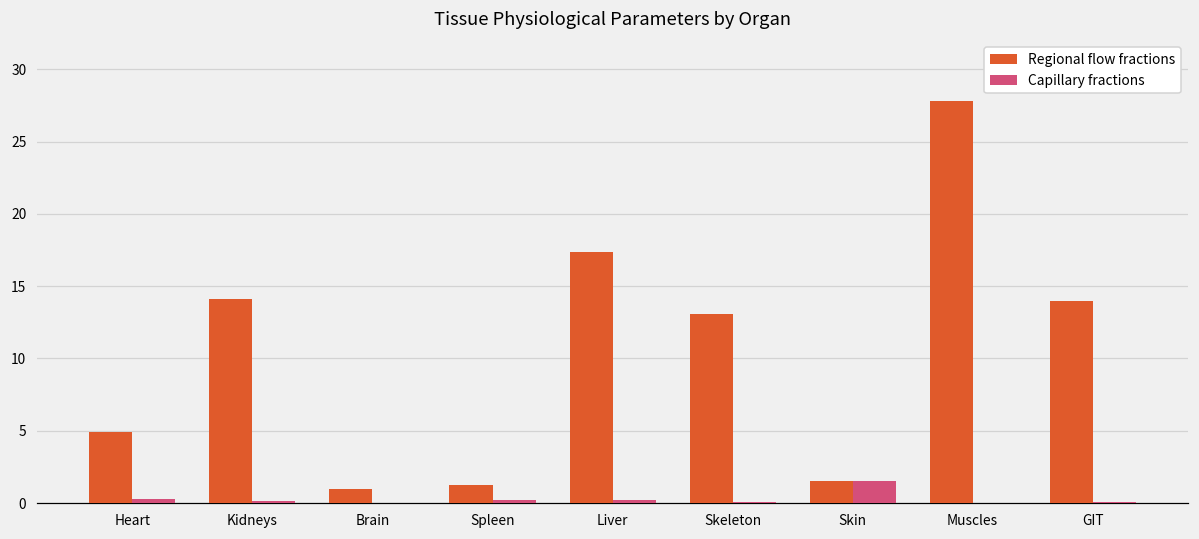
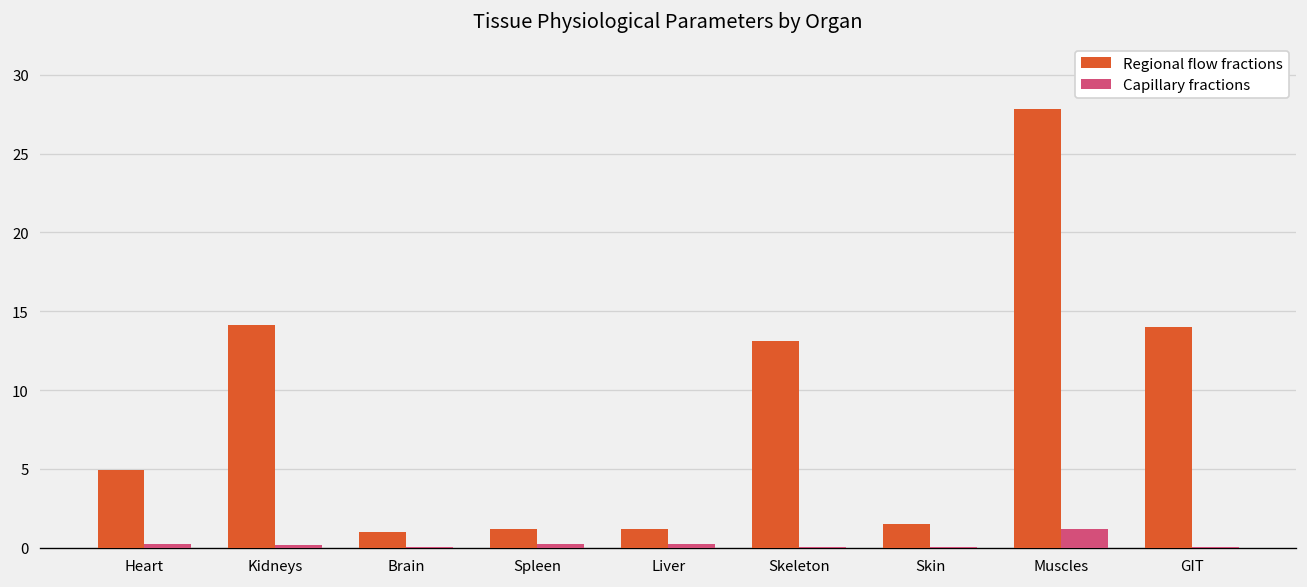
Regional flow fractions, Liver: 17.4 -> 1.2
Capillary fractions, Skin: 1.5 -> 0.0
Capillary fractions, Muscles: 0.0 -> 1.2
